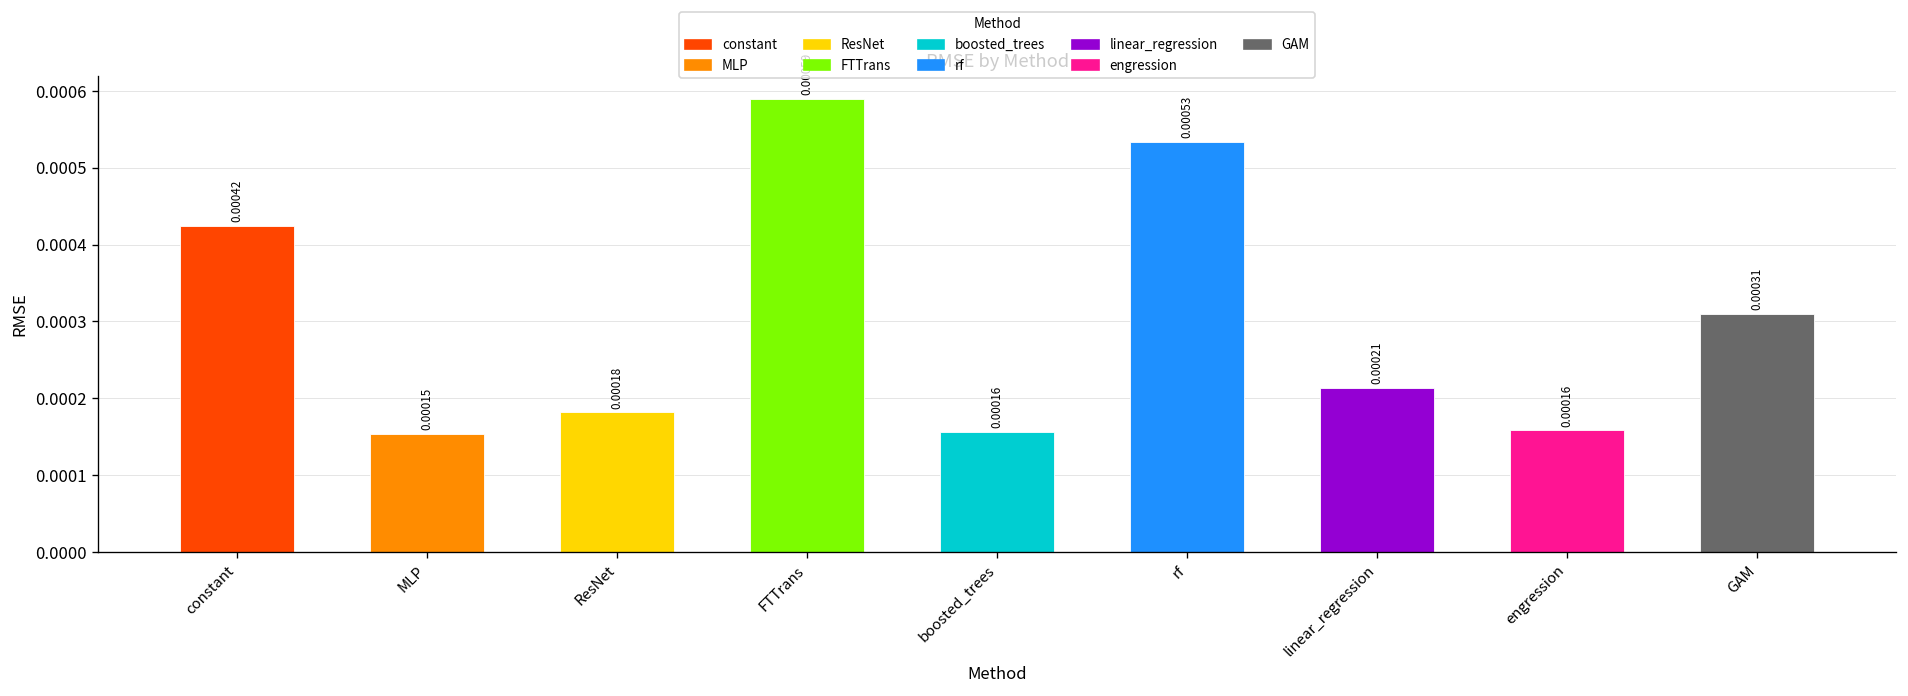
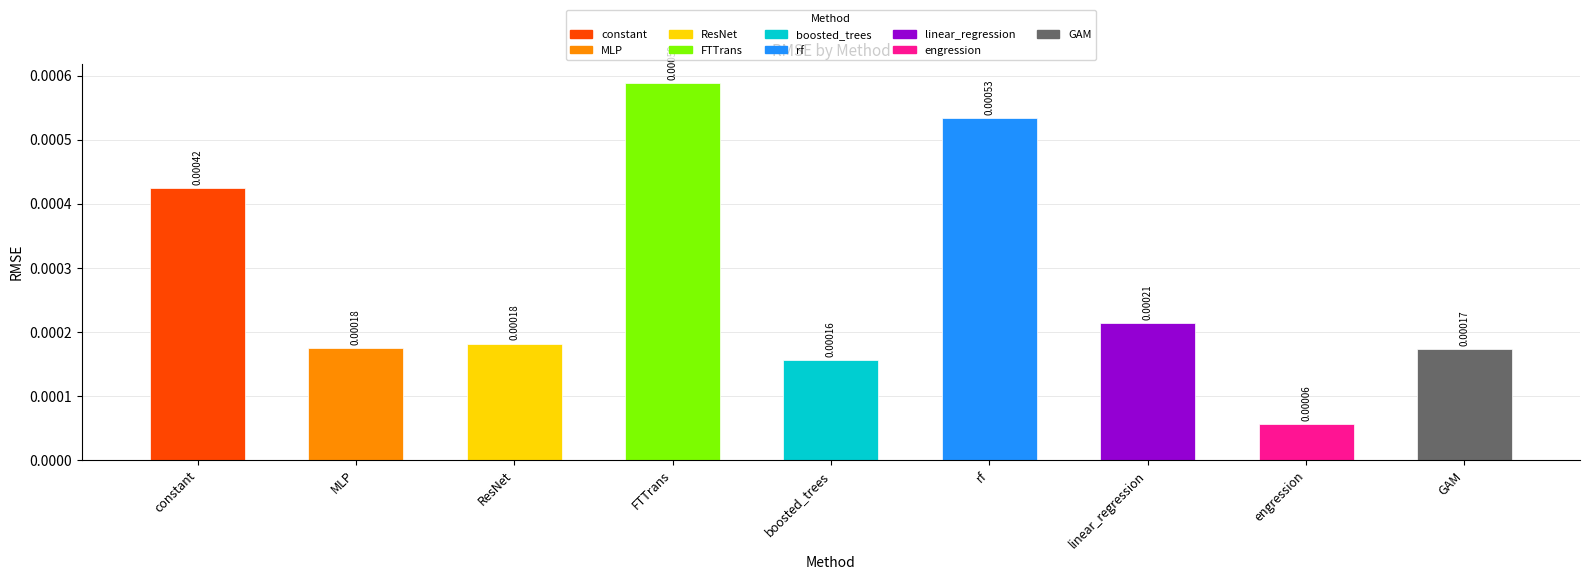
MLP: 0.00015 -> 0.00018
engression: 0.00016 -> 0.00006
GAM: 0.00031 -> 0.00017
